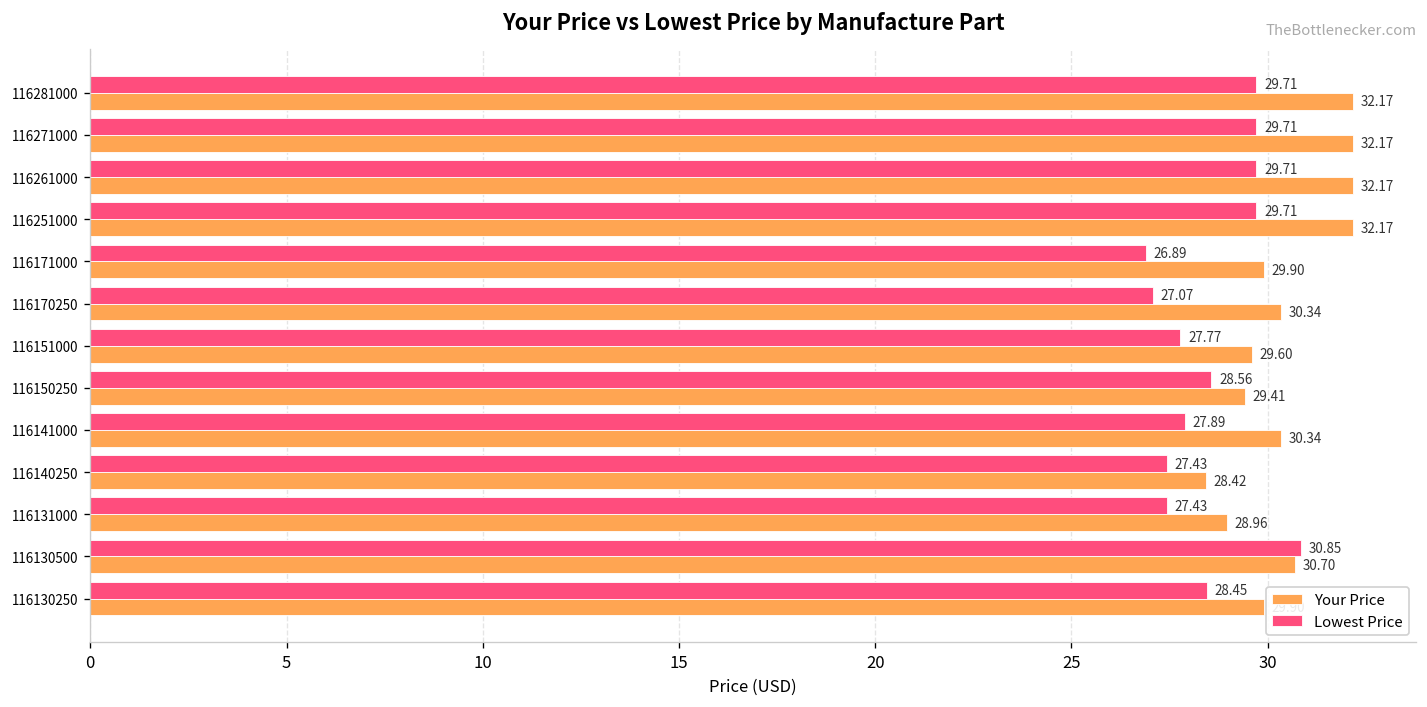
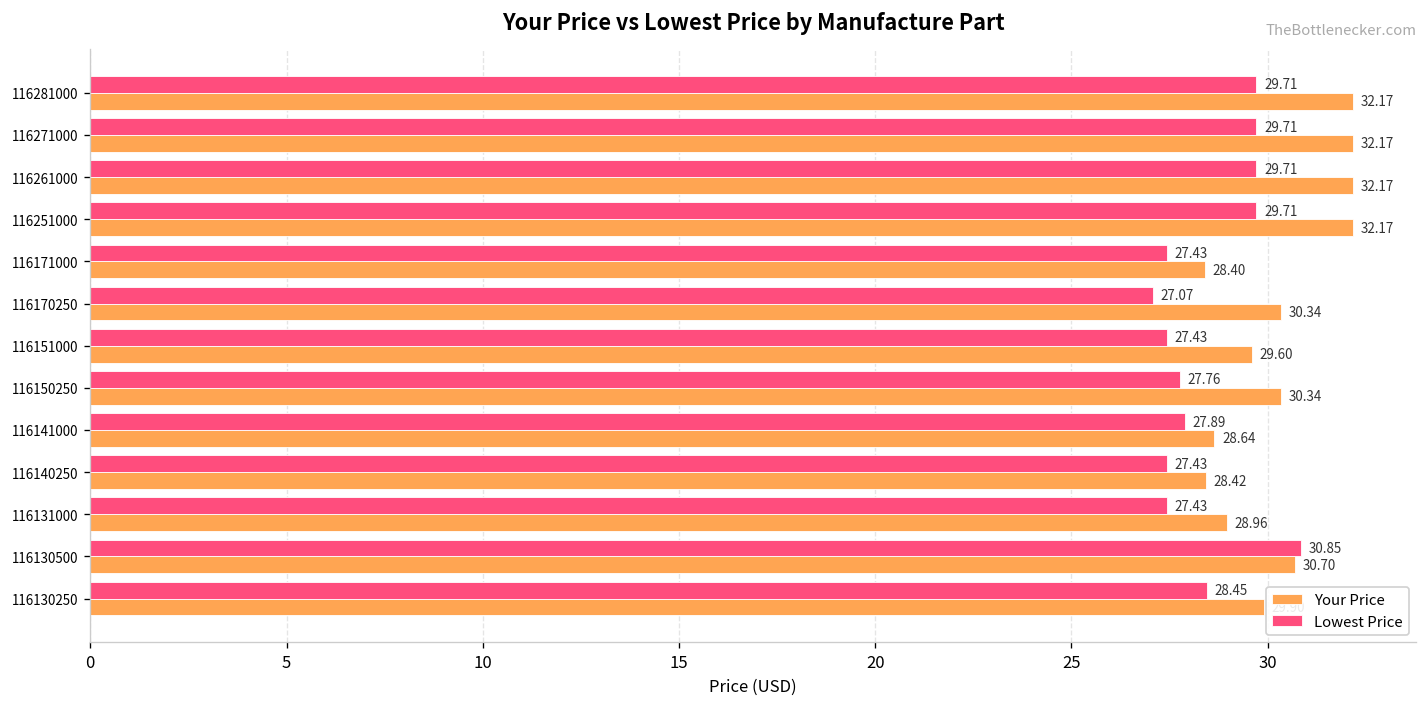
Lowest Price, 116171000: 26.89 -> 27.43
Your Price, 116171000: 29.90 -> 28.40
Lowest Price, 116151000: 27.77 -> 27.43
Lowest Price, 116150250: 28.56 -> 27.76
Your Price, 116150250: 29.41 -> 30.34
Your Price, 116141000: 30.34 -> 28.64
